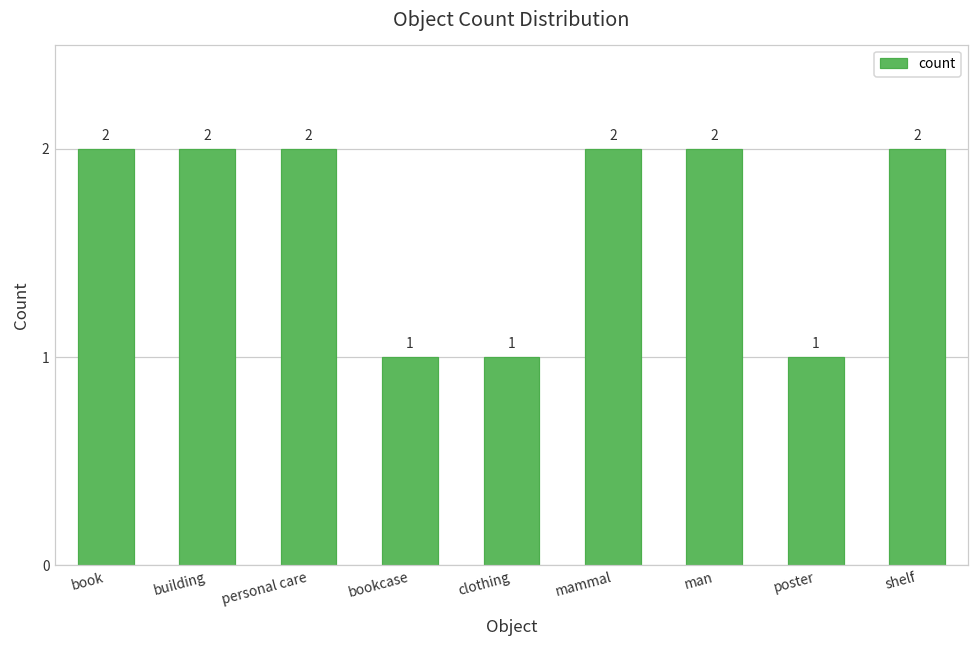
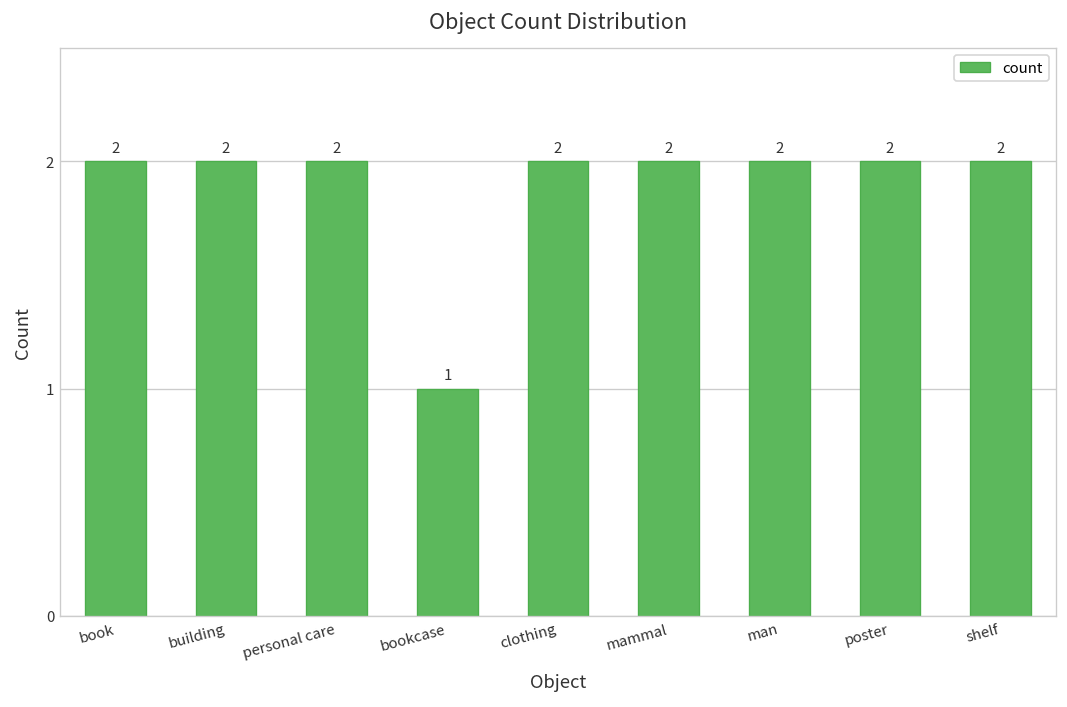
clothing: 1 -> 2
poster: 1 -> 2
